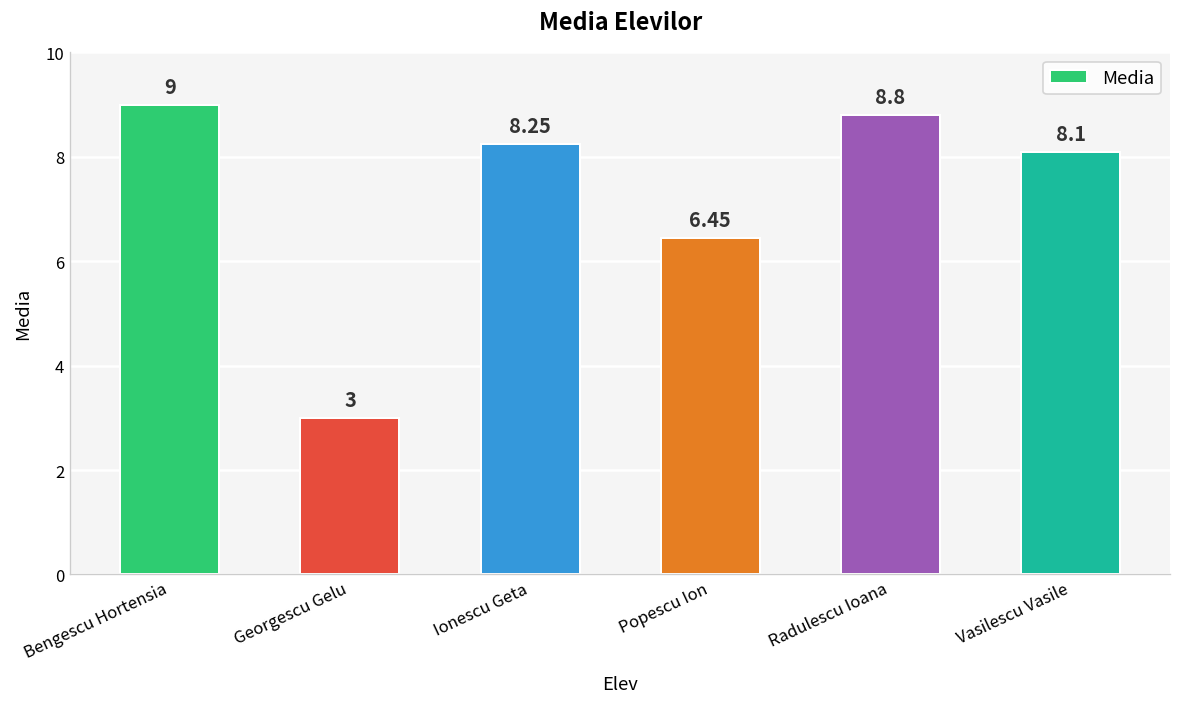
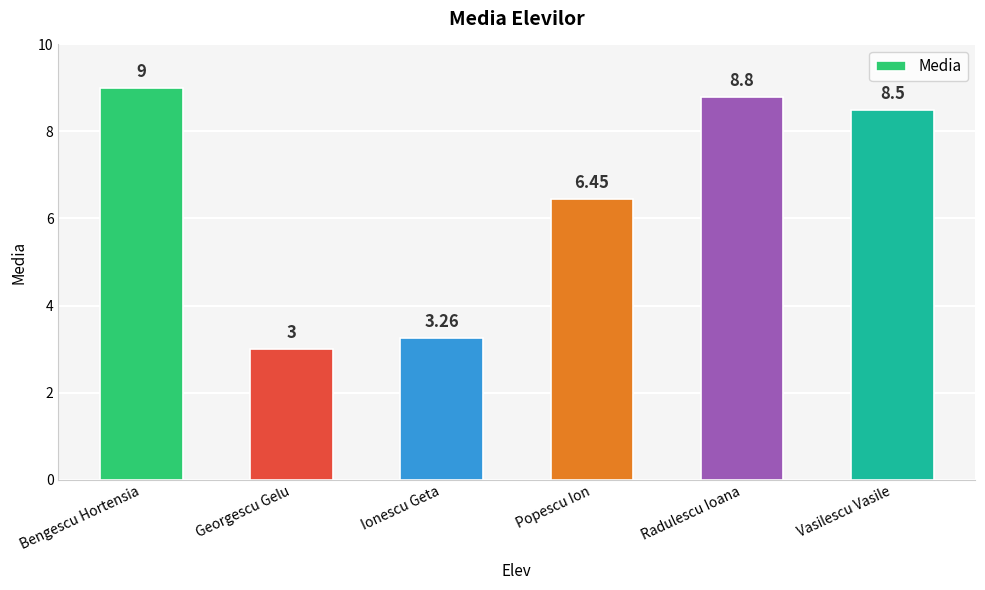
Ionescu Geta: 8.25 -> 3.26
Vasilescu Vasile: 8.1 -> 8.5
